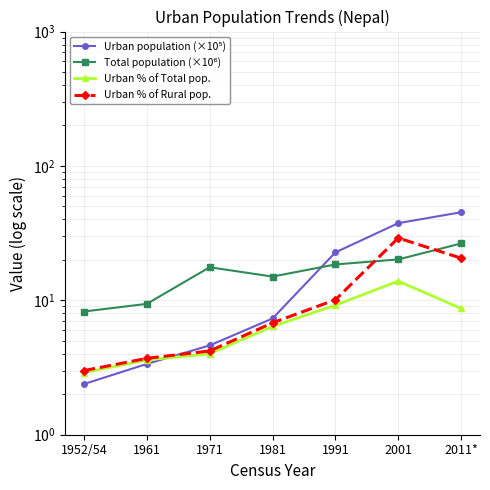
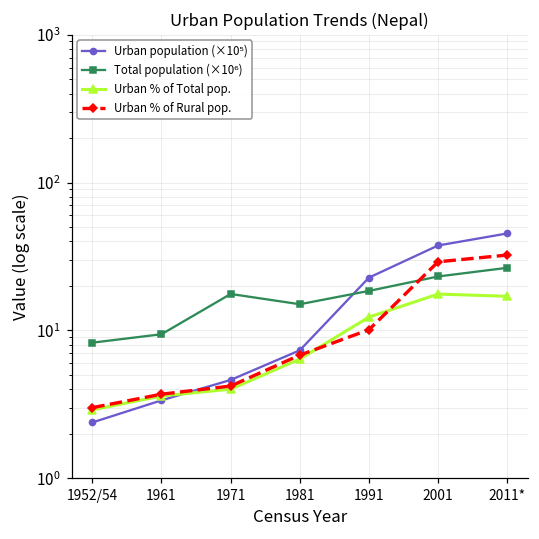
Urban % of Total pop., 1991: 9 -> 12
Total population (×10⁶), 2001: 20 -> 23
Urban % of Total pop., 2001: 14 -> 18
Urban % of Total pop., 2011*: 9 -> 17
Urban % of Rural pop., 2011*: 21 -> 32
